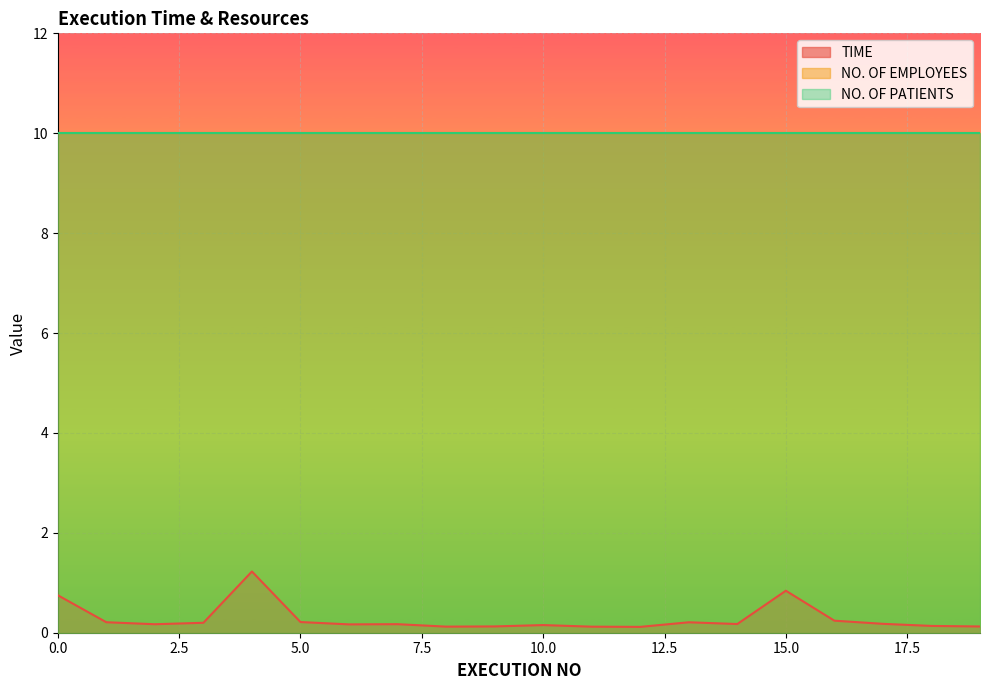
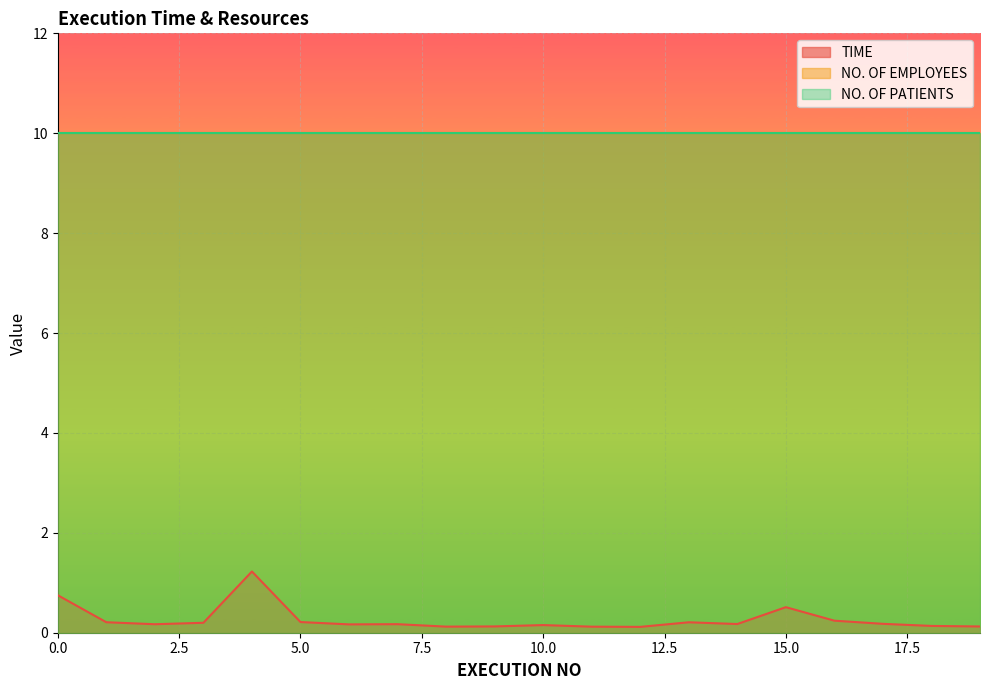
TIME, 15.0: 0.8 -> 0.5
